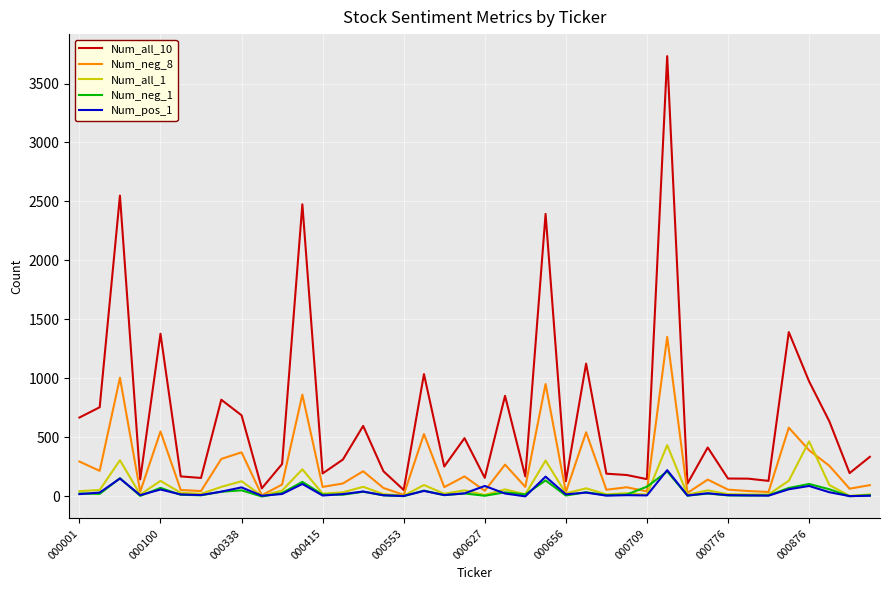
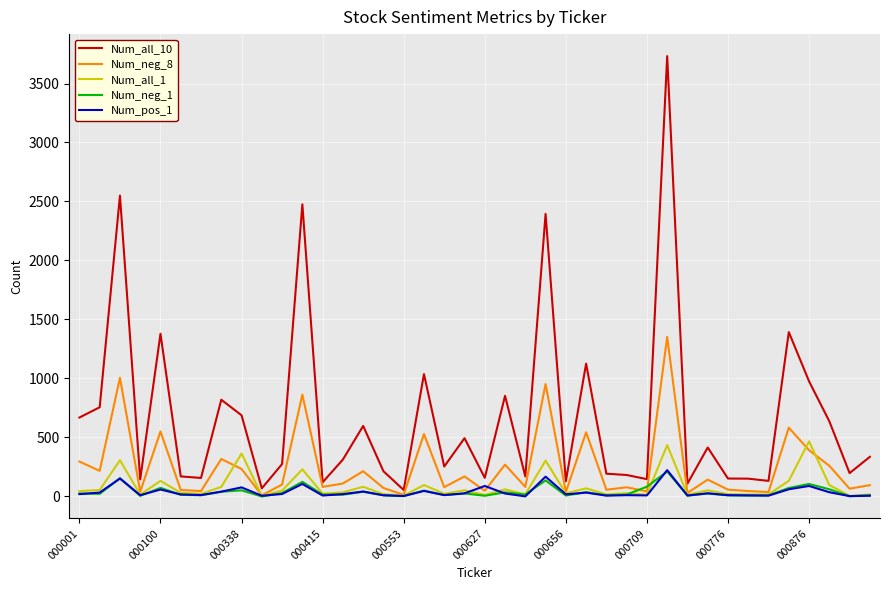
Num_neg_8, 000338: 370 -> 230
Num_all_1, 000338: 130 -> 360
Num_all_10, 000415: 200 -> 120
